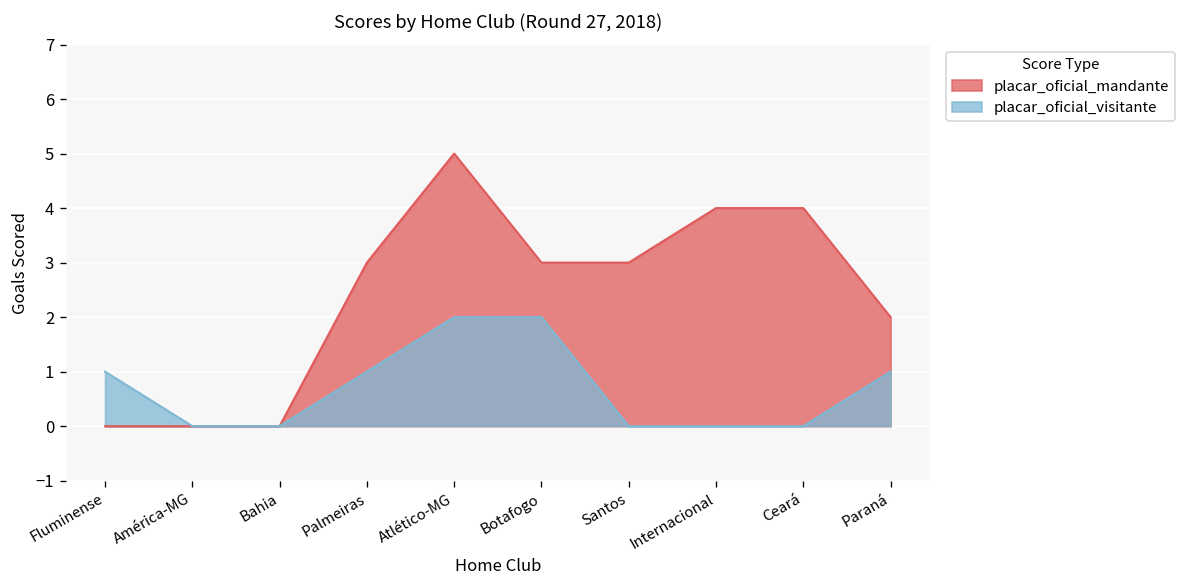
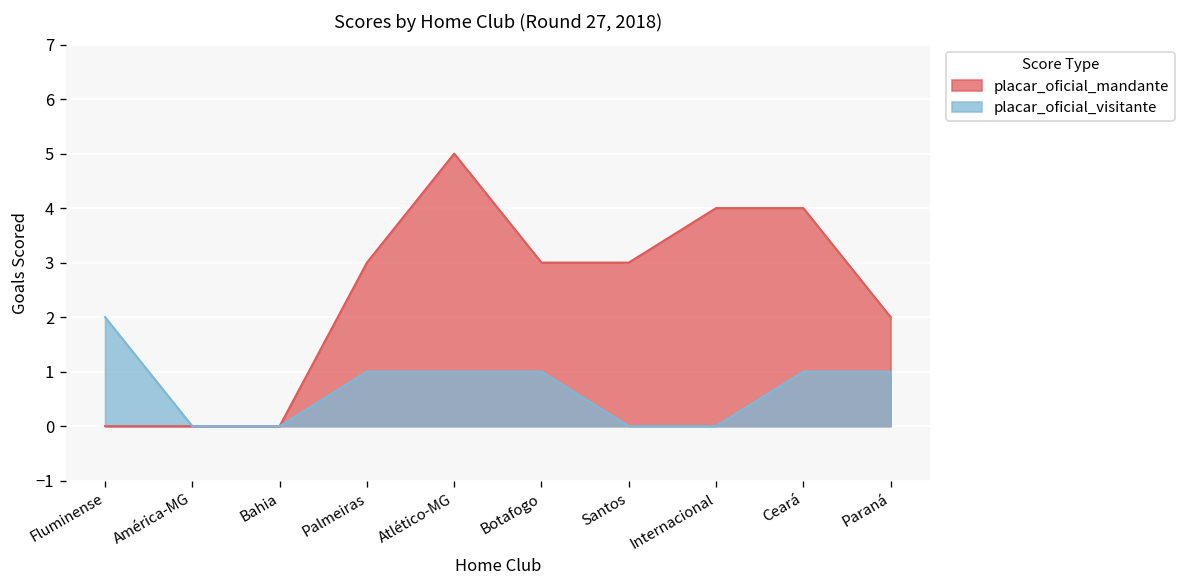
placar_oficial_visitante, Fluminense: 1 -> 2
placar_oficial_visitante, Atlético-MG: 2 -> 1
placar_oficial_visitante, Botafogo: 2 -> 1
placar_oficial_visitante, Ceará: 0 -> 1
